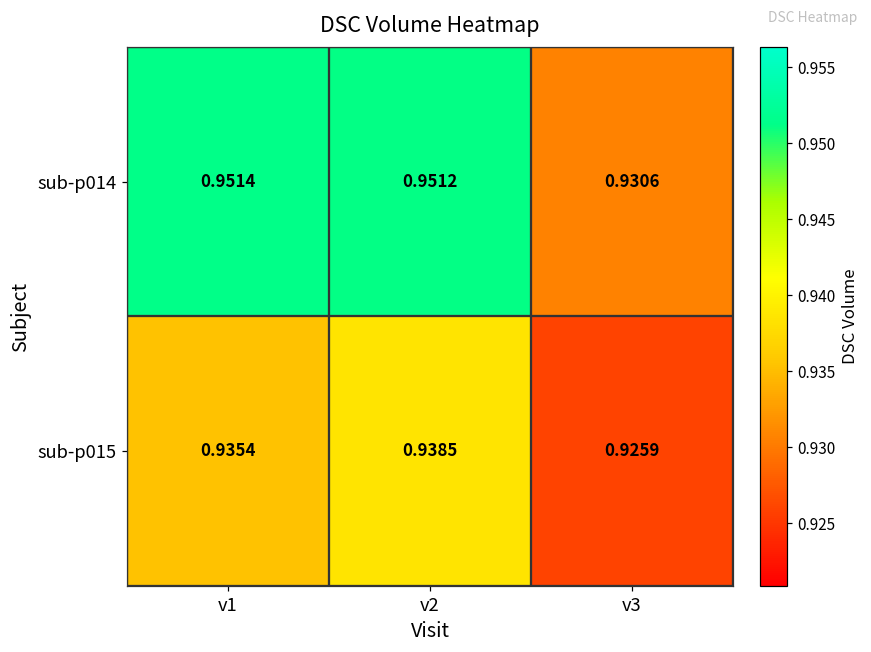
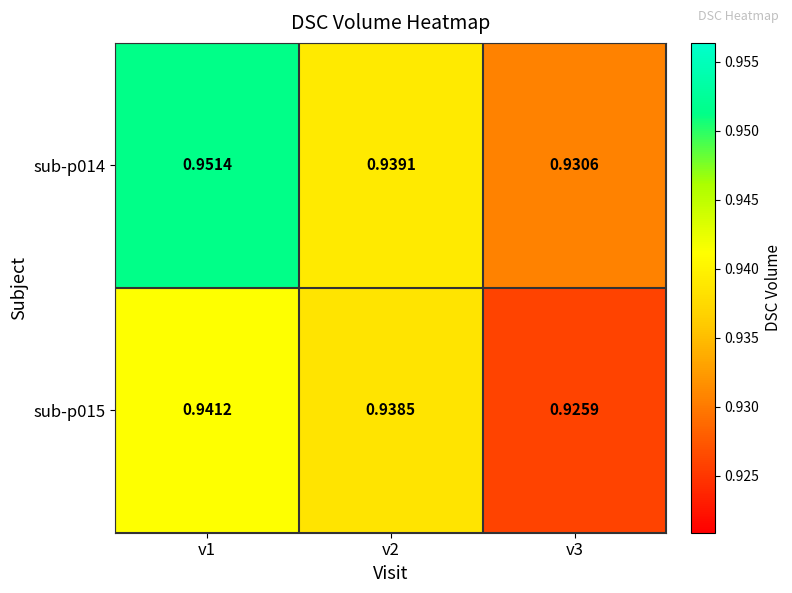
sub-p014, v2: 0.9512 -> 0.9391
sub-p015, v1: 0.9354 -> 0.9412
